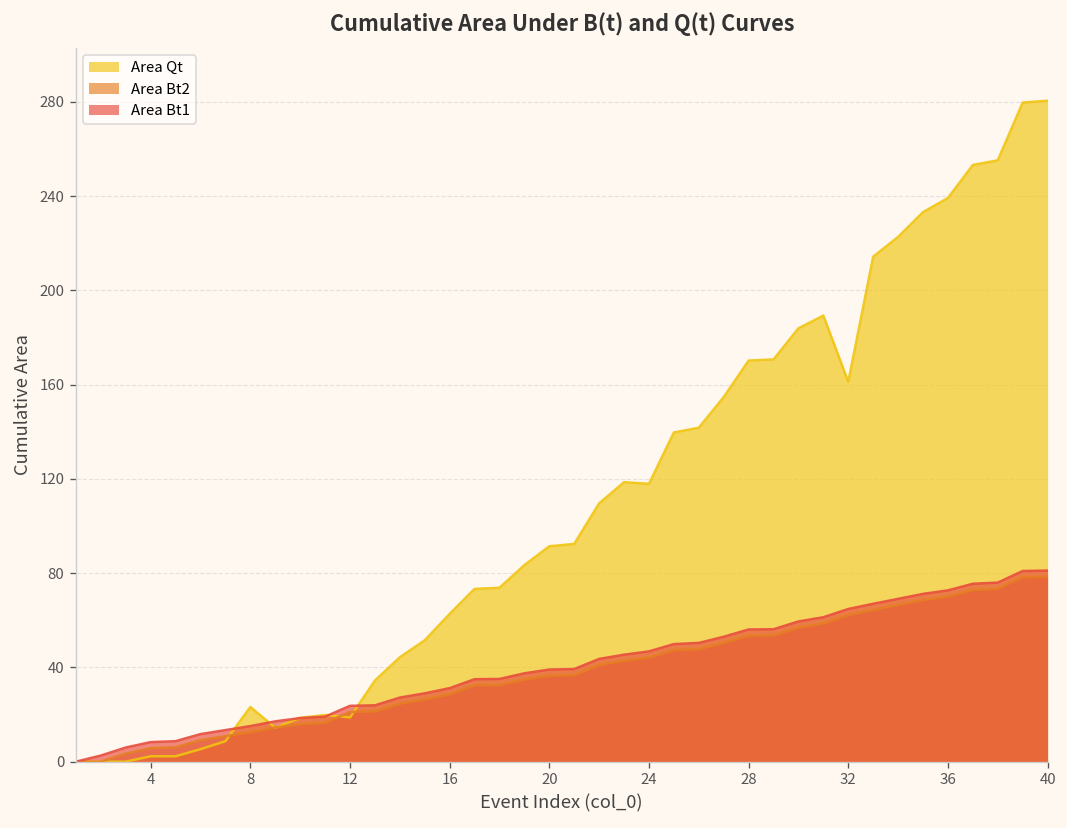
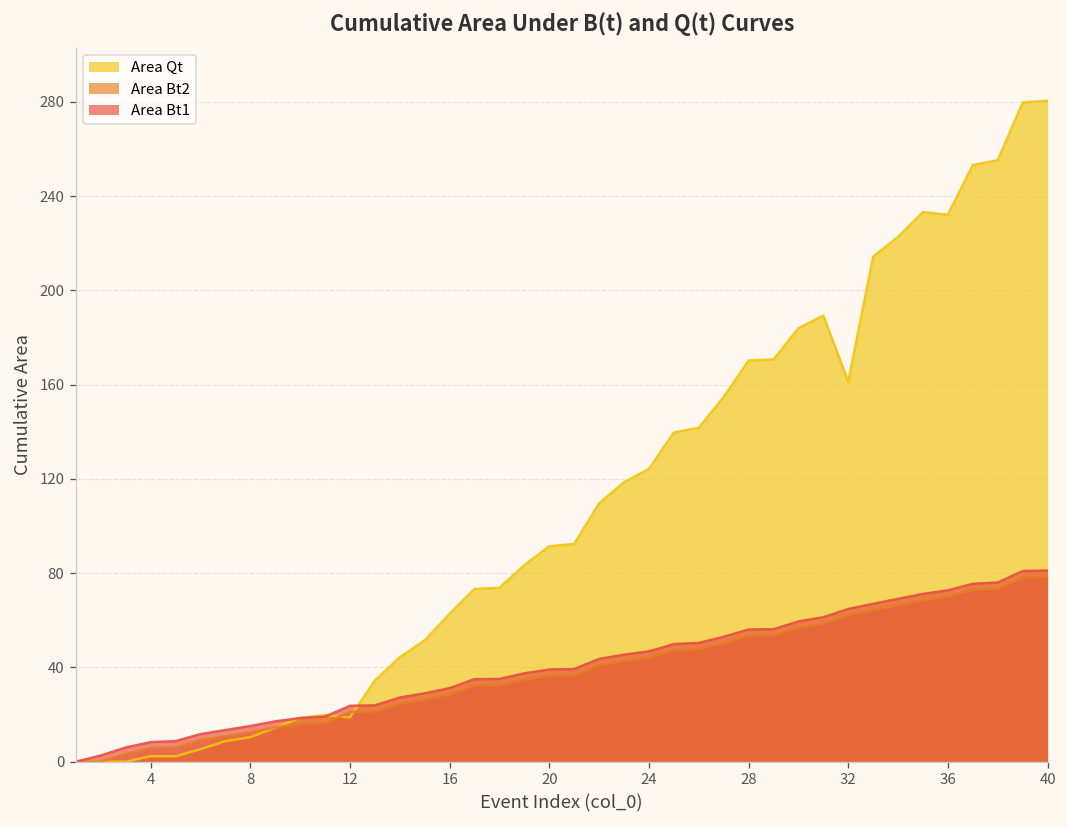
Area Qt, 8: 23 -> 10
Area Qt, 24: 118 -> 124
Area Qt, 36: 239 -> 232
